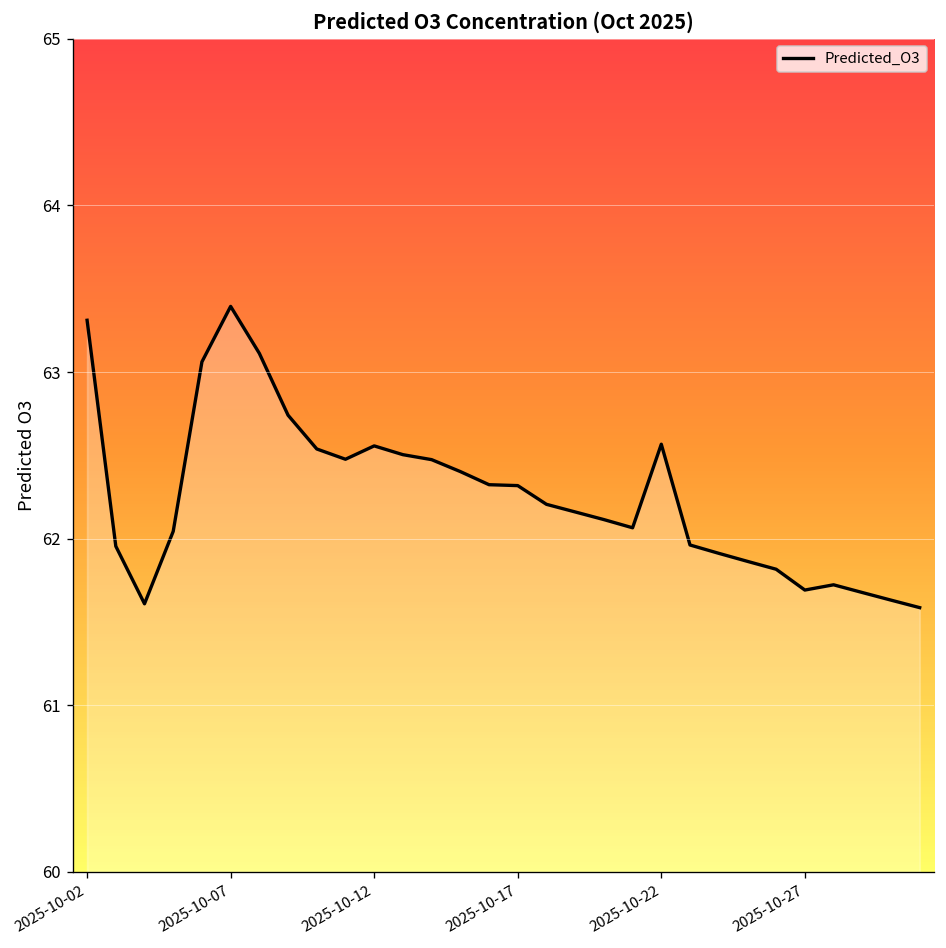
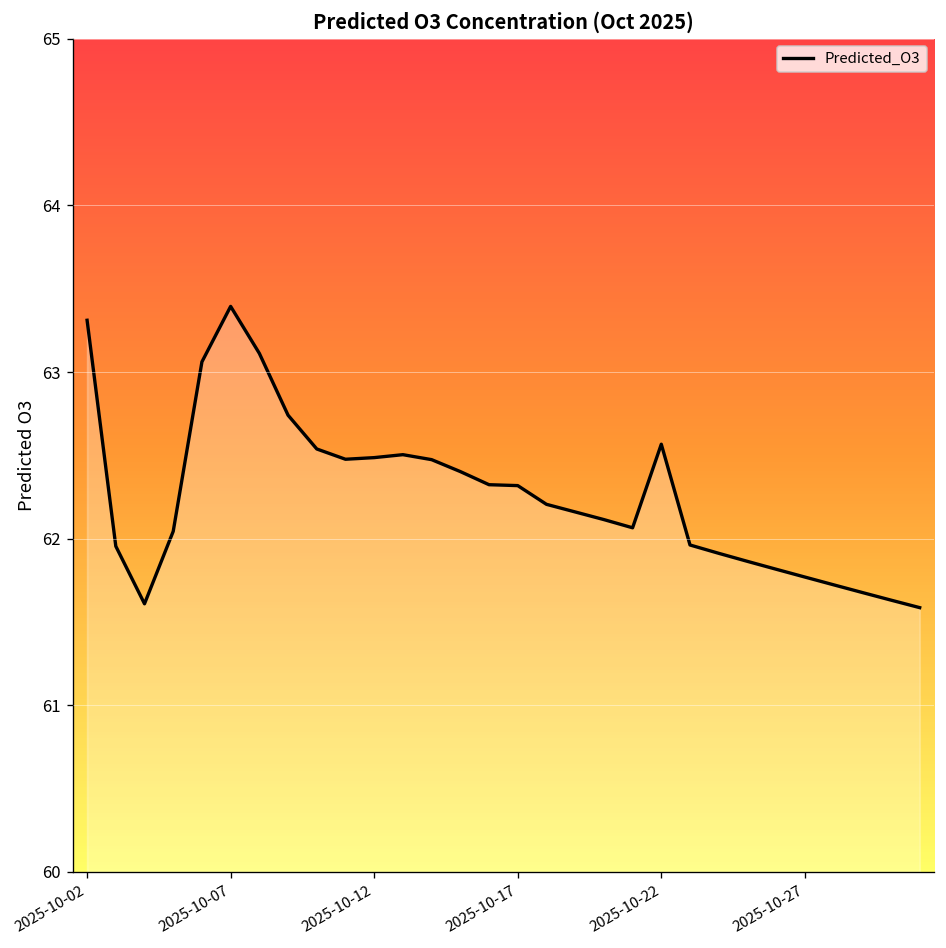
2025-10-12: 62.56 -> 62.49
2025-10-27: 61.69 -> 61.77
